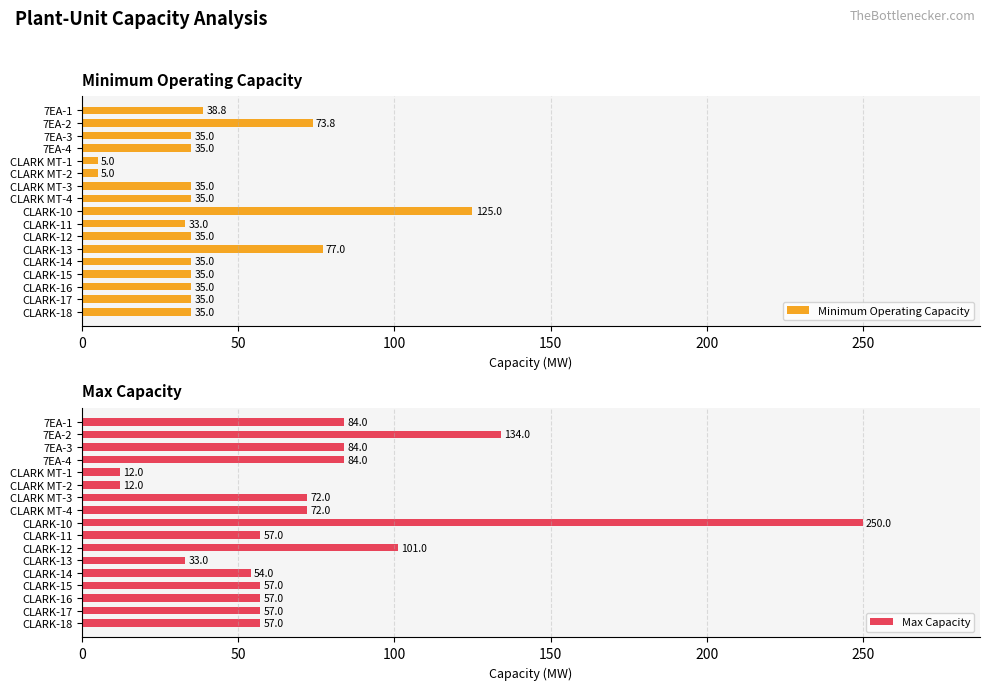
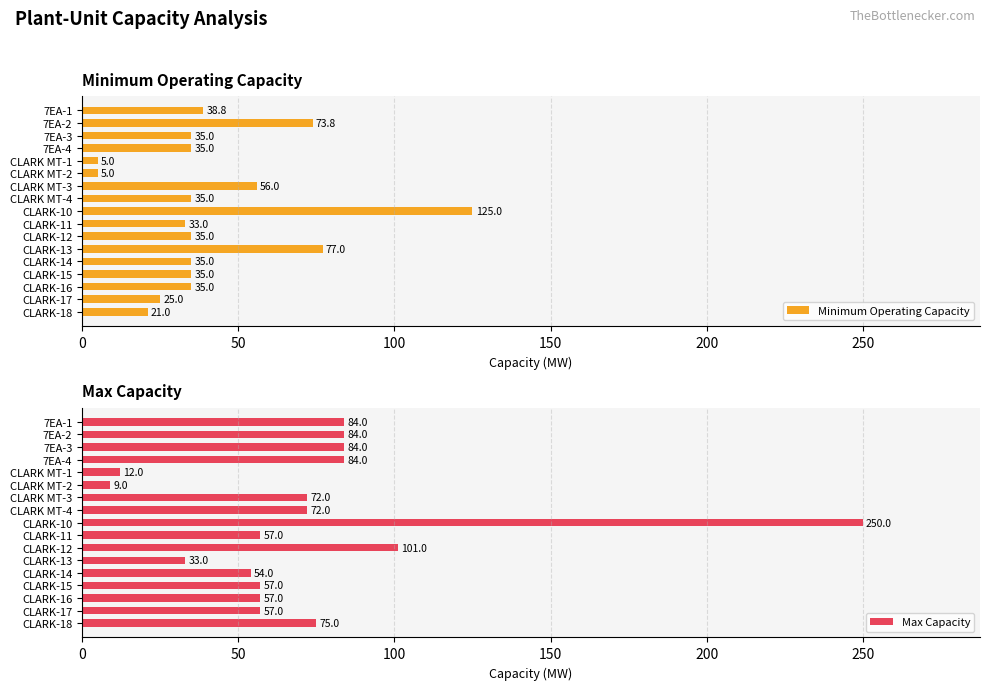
Minimum Operating Capacity, CLARK MT-3: 35.0 -> 56.0
Minimum Operating Capacity, CLARK-17: 35.0 -> 25.0
Minimum Operating Capacity, CLARK-18: 35.0 -> 21.0
Max Capacity, 7EA-2: 134.0 -> 84.0
Max Capacity, CLARK MT-2: 12.0 -> 9.0
Max Capacity, CLARK-18: 57.0 -> 75.0
